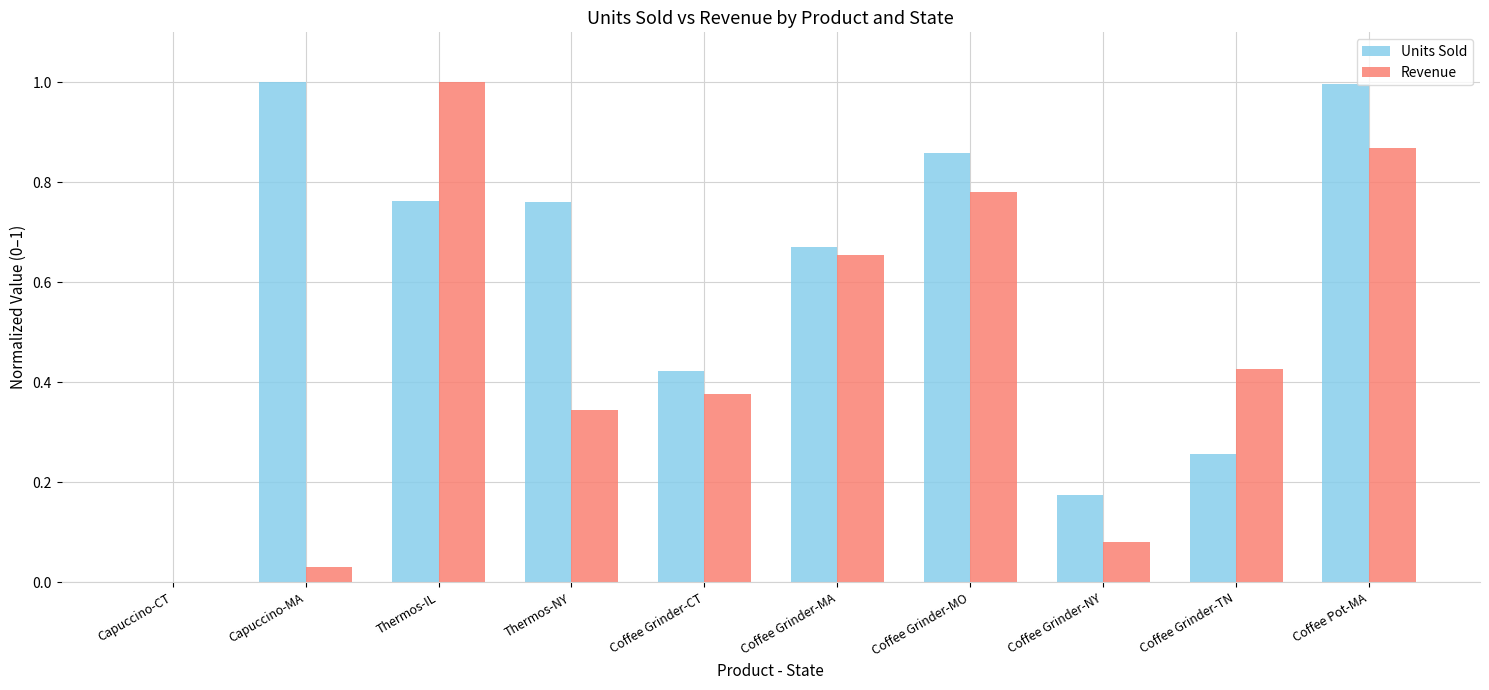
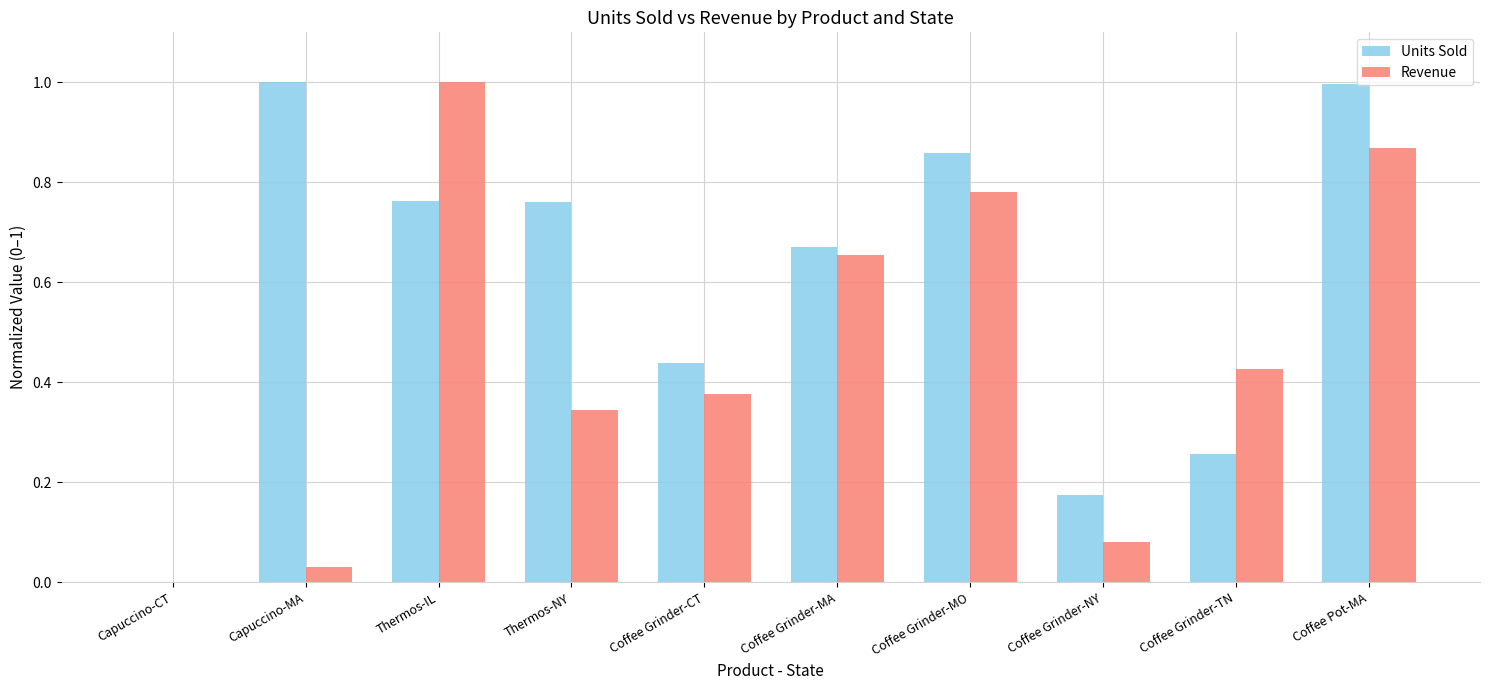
Units Sold, Coffee Grinder-CT: 0.42 -> 0.44
